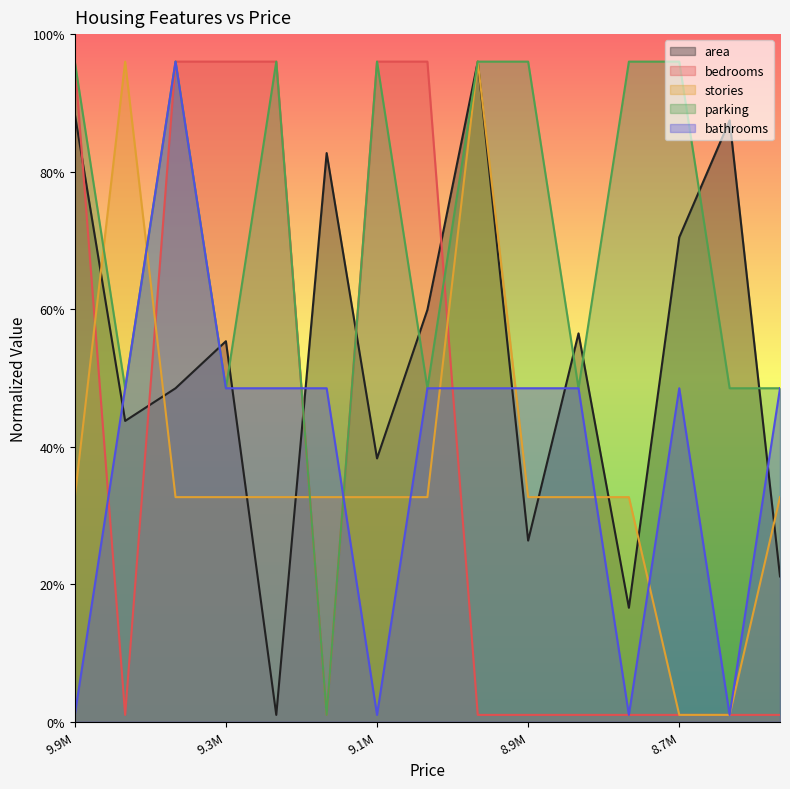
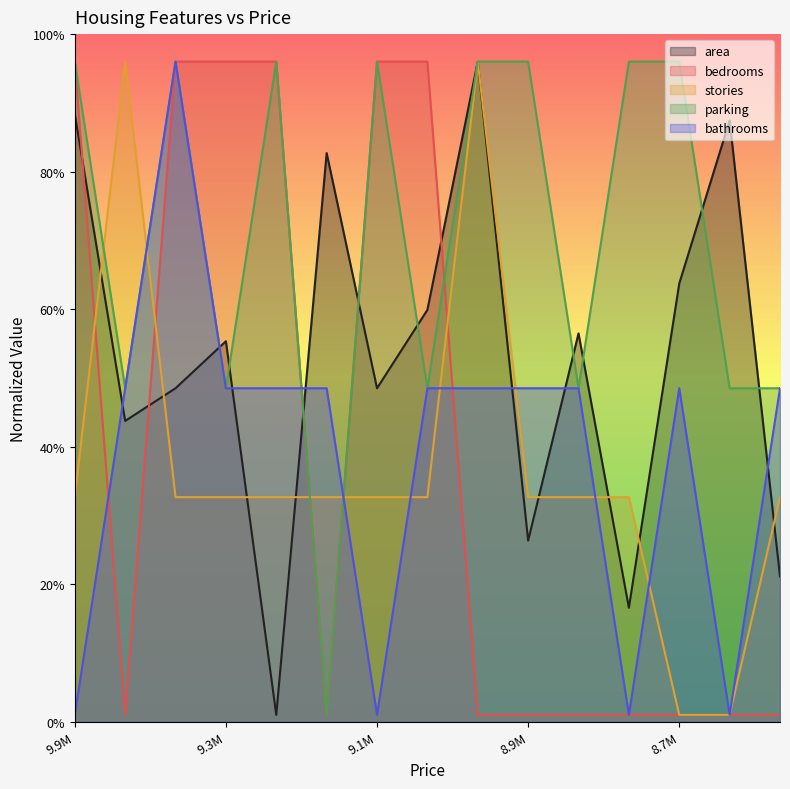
area, 9.1M: 38% -> 49%
area, 8.7M: 70% -> 64%
